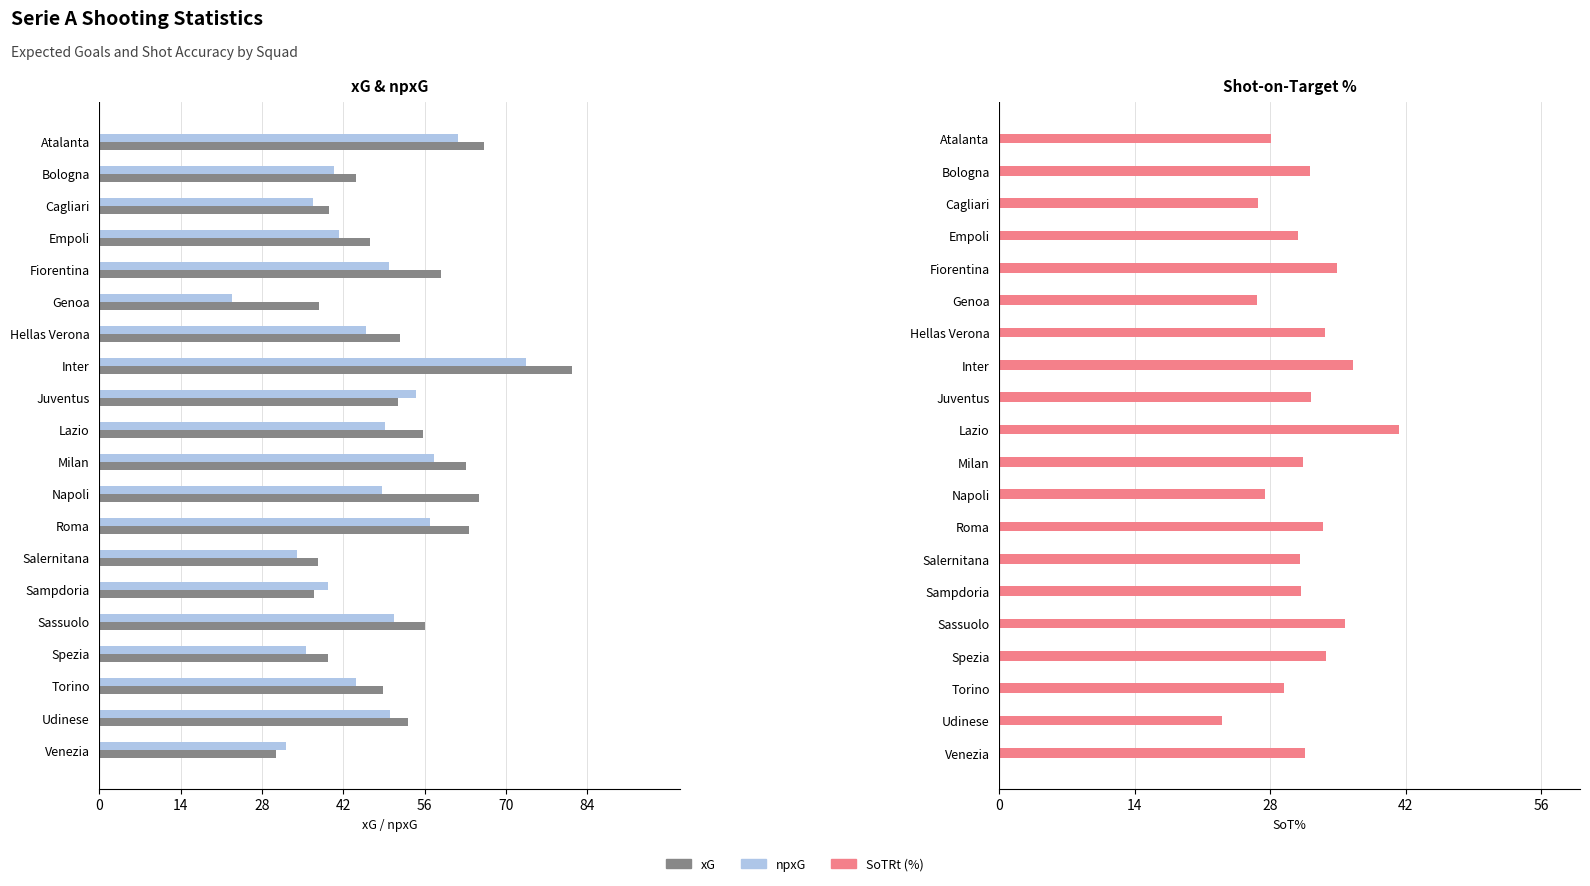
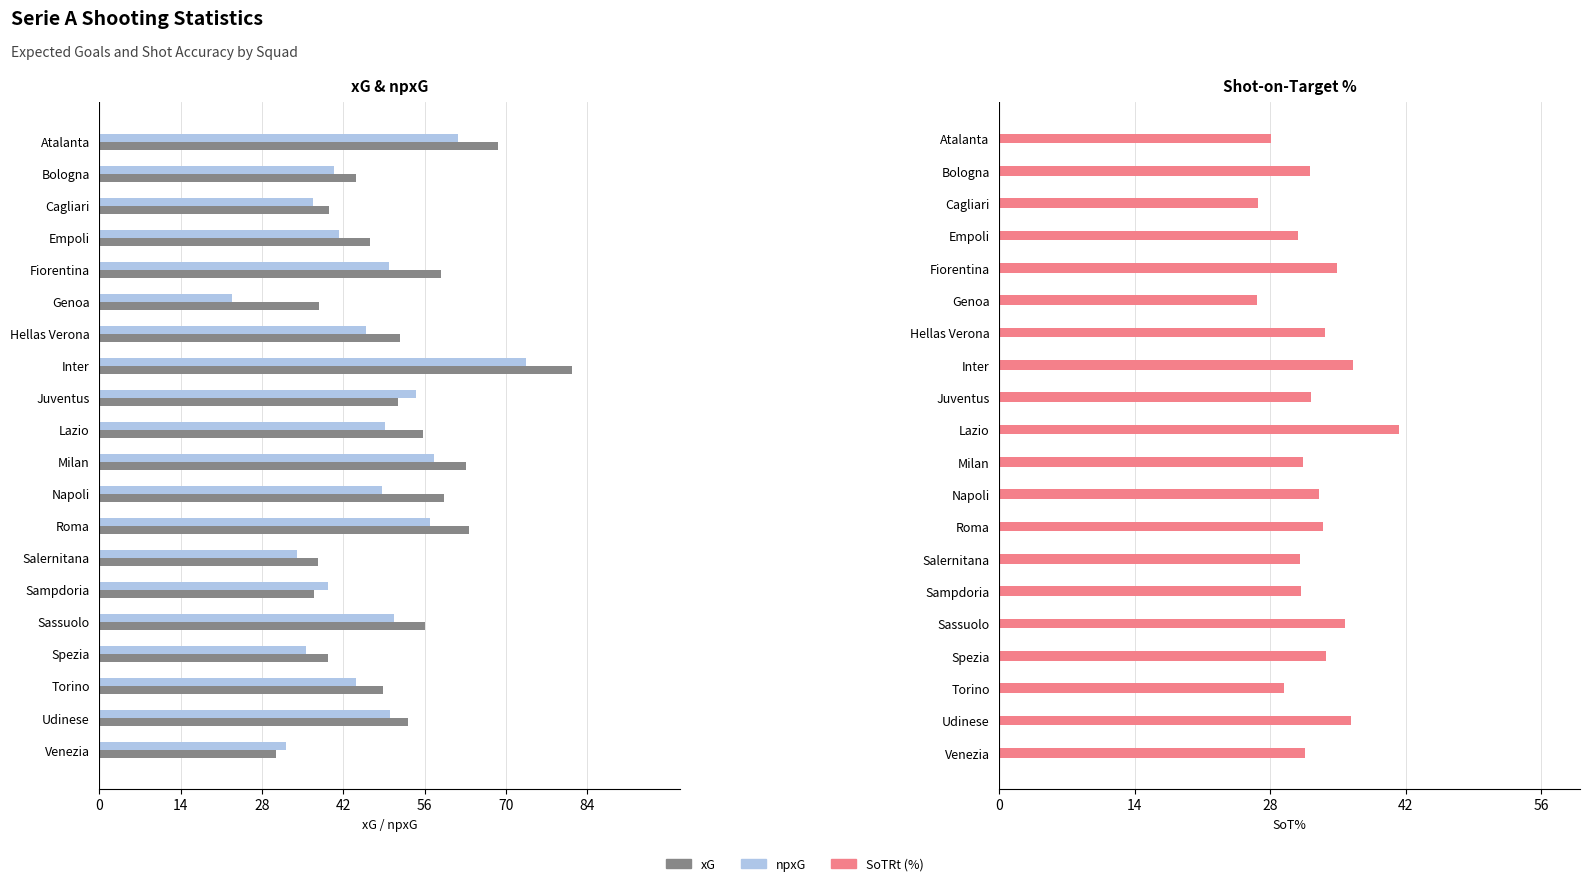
xG & npxG, xG, Atalanta: 66 -> 69
xG & npxG, xG, Napoli: 65 -> 59
Shot-on-Target %, Napoli: 27 -> 33
Shot-on-Target %, Udinese: 23 -> 36
